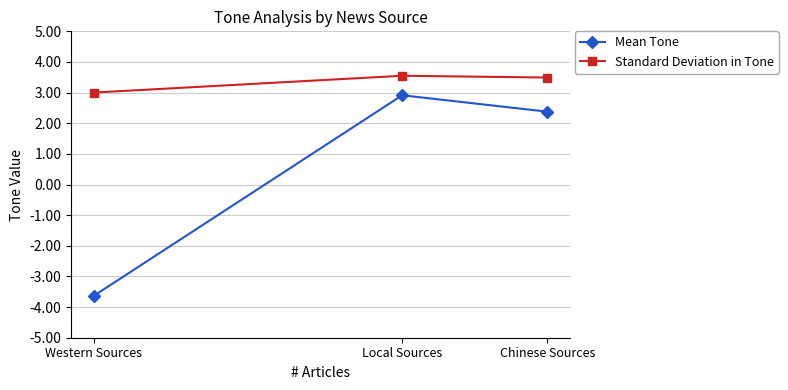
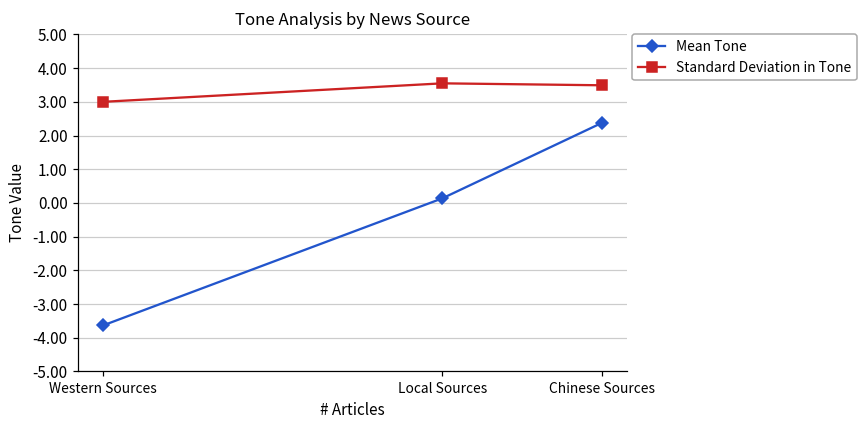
Mean Tone, Local Sources: 2.9 -> 0.1
